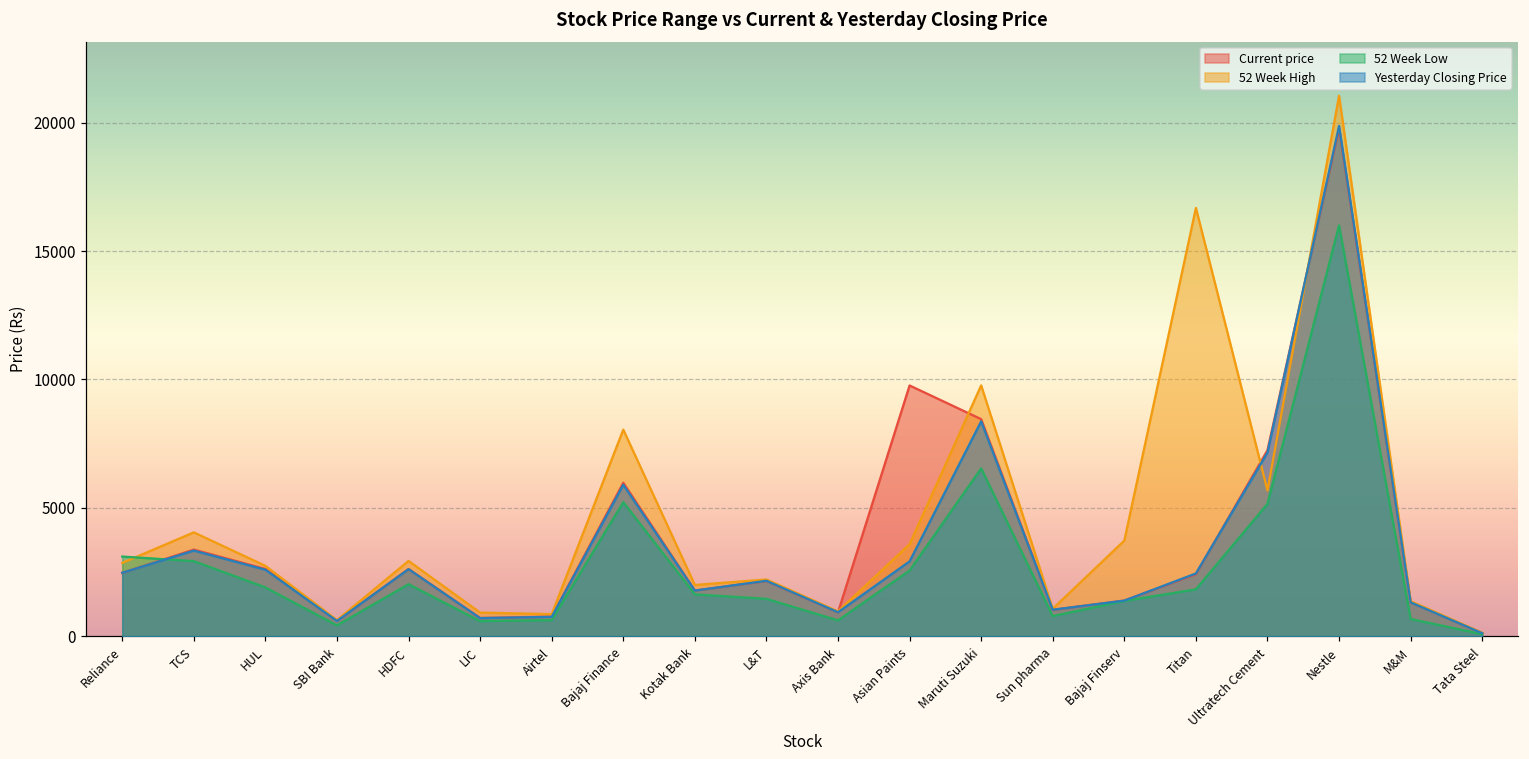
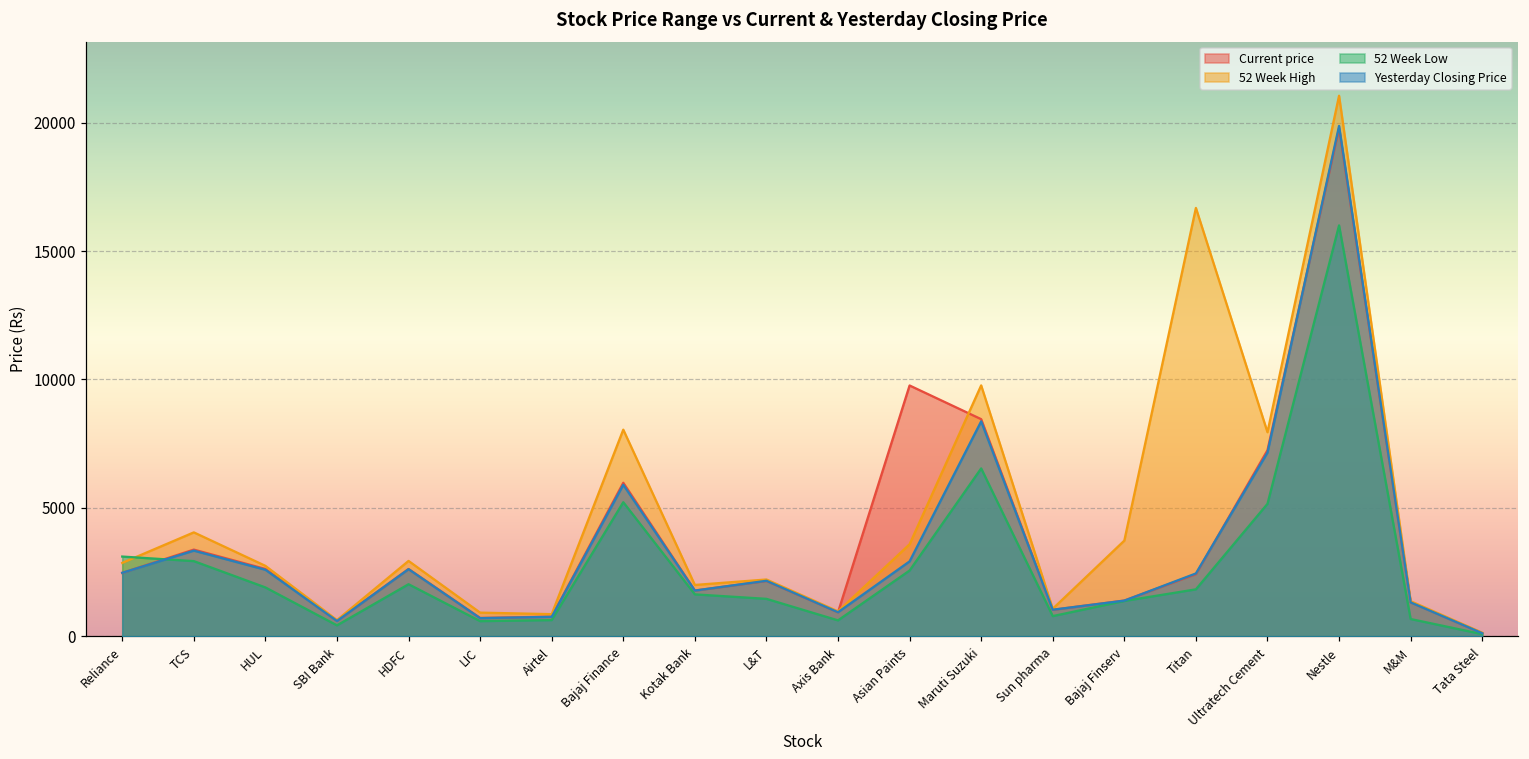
52 Week High, Ultratech Cement: 5700 -> 7900
